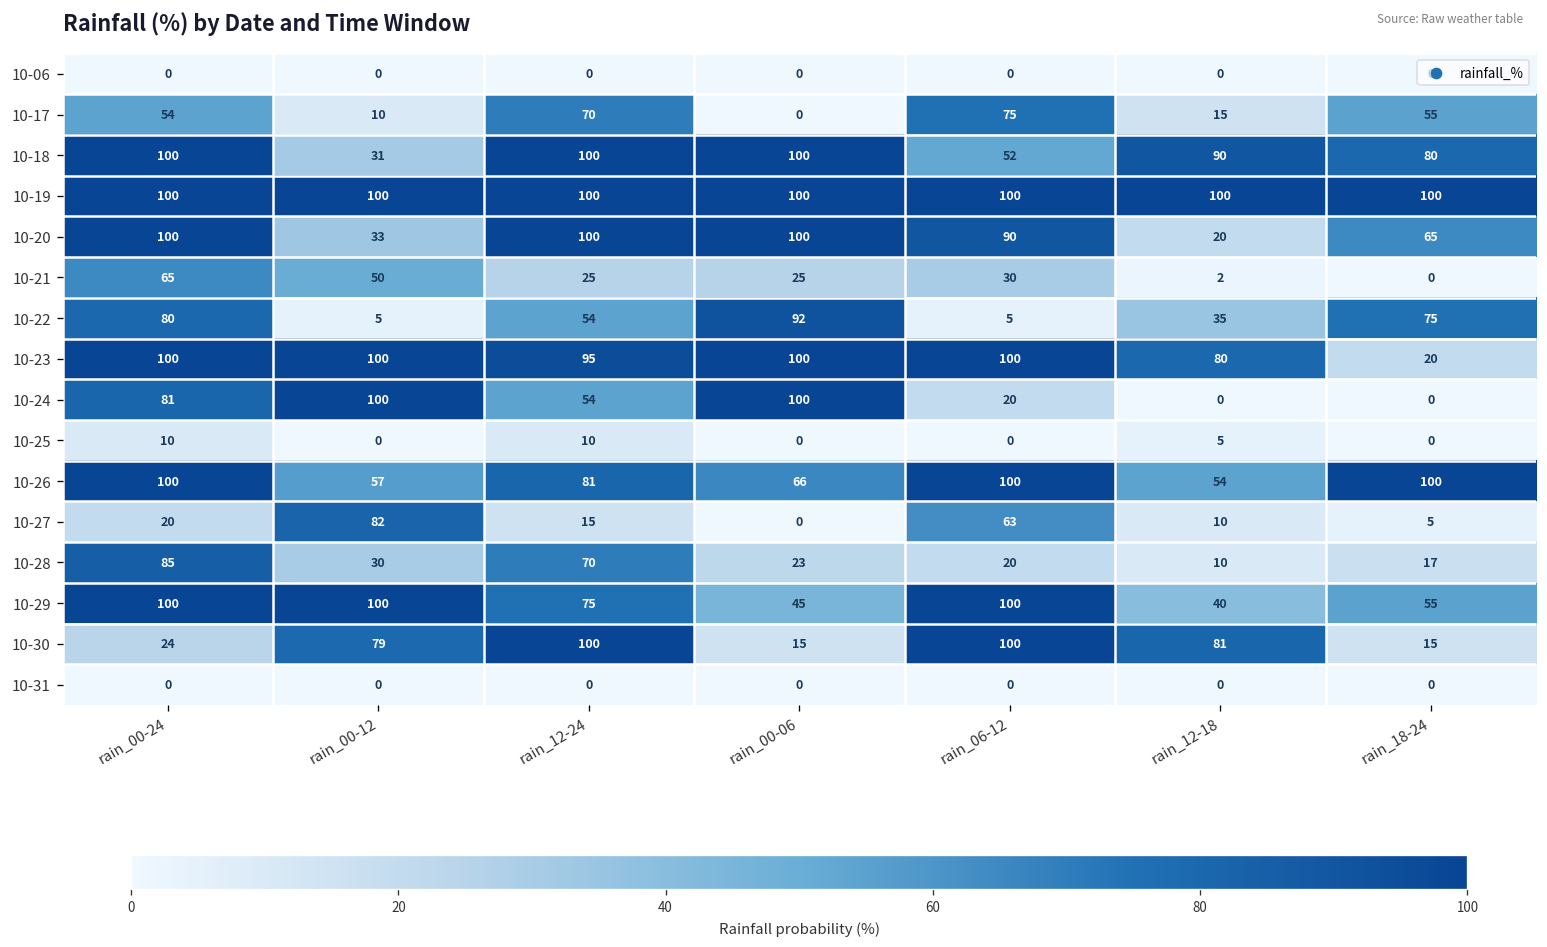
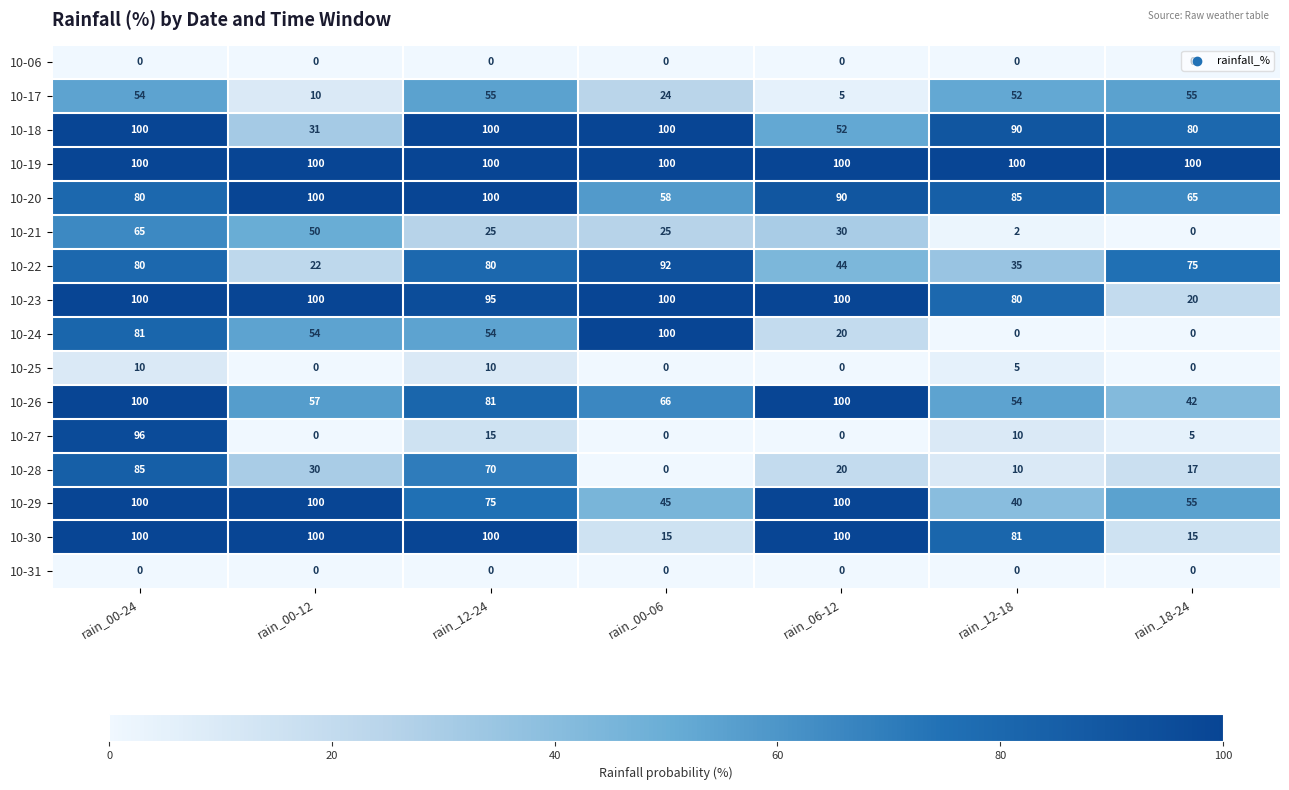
10-17, rain_12-24: 70 -> 55
10-17, rain_00-06: 0 -> 24
10-17, rain_06-12: 75 -> 5
10-17, rain_12-18: 15 -> 52
10-20, rain_00-24: 100 -> 80
10-20, rain_00-12: 33 -> 100
10-20, rain_00-06: 100 -> 58
10-20, rain_12-18: 20 -> 85
10-22, rain_00-12: 5 -> 22
10-22, rain_12-24: 54 -> 80
10-22, rain_06-12: 5 -> 44
10-24, rain_00-12: 100 -> 54
10-26, rain_18-24: 100 -> 42
10-27, rain_00-24: 20 -> 96
10-27, rain_00-12: 82 -> 0
10-27, rain_06-12: 63 -> 0
10-28, rain_00-06: 23 -> 0
10-30, rain_00-24: 24 -> 100
10-30, rain_00-12: 79 -> 100
